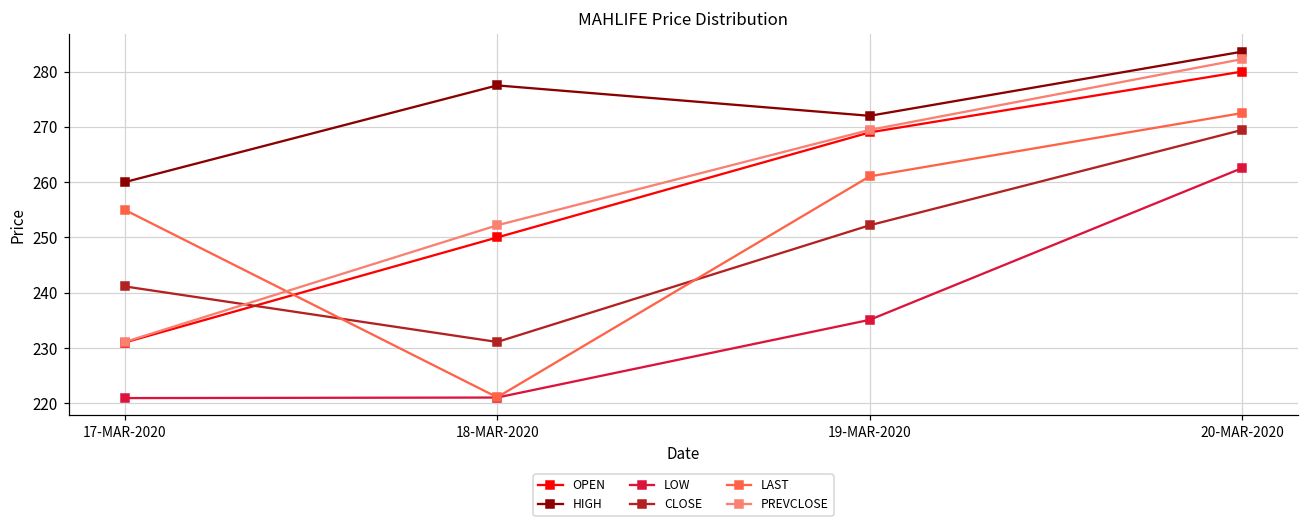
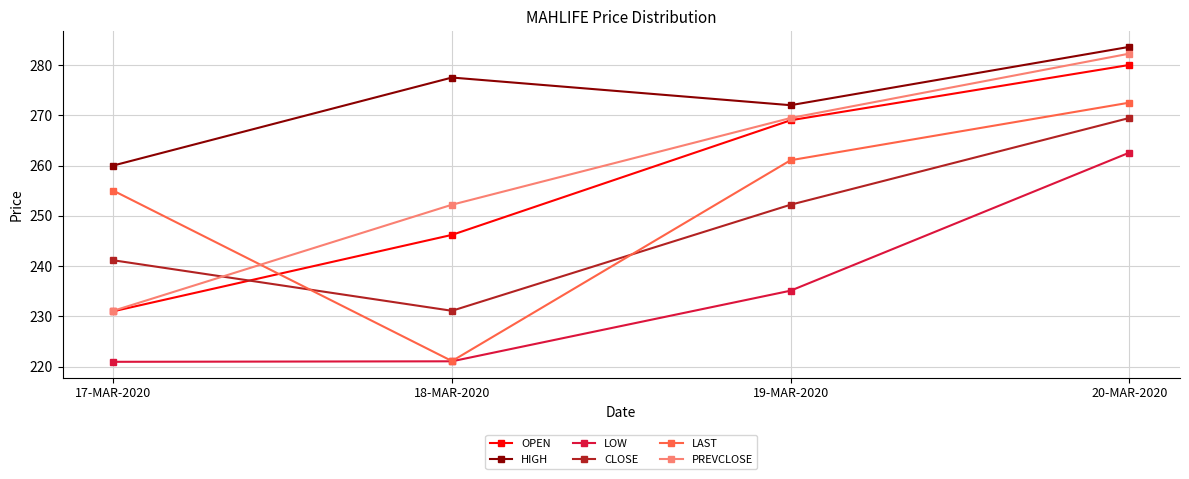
OPEN, 18-MAR-2020: 250 -> 246
